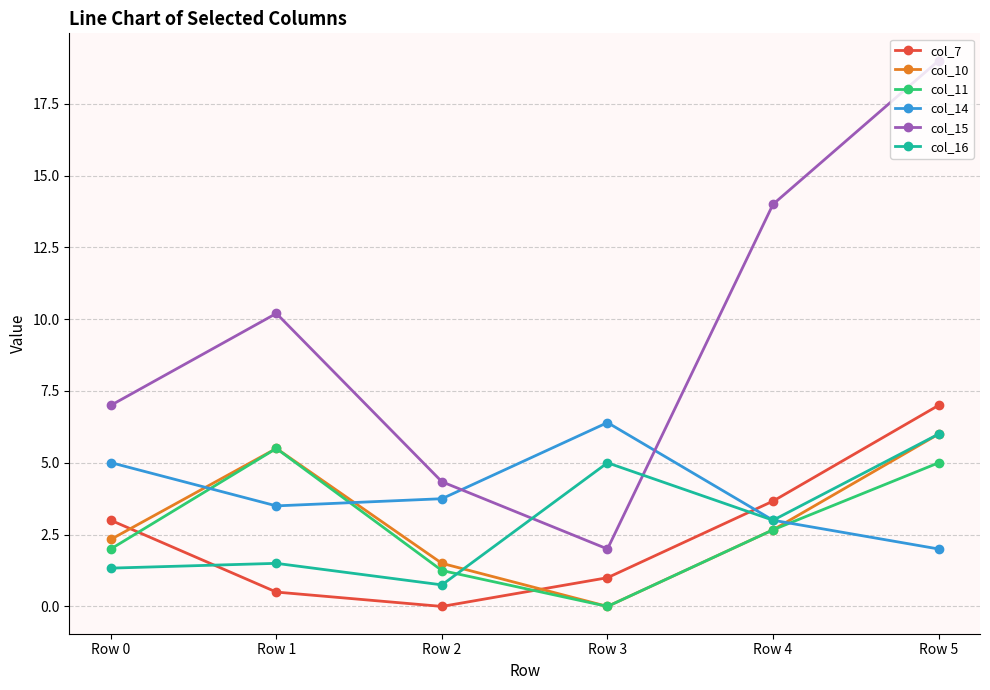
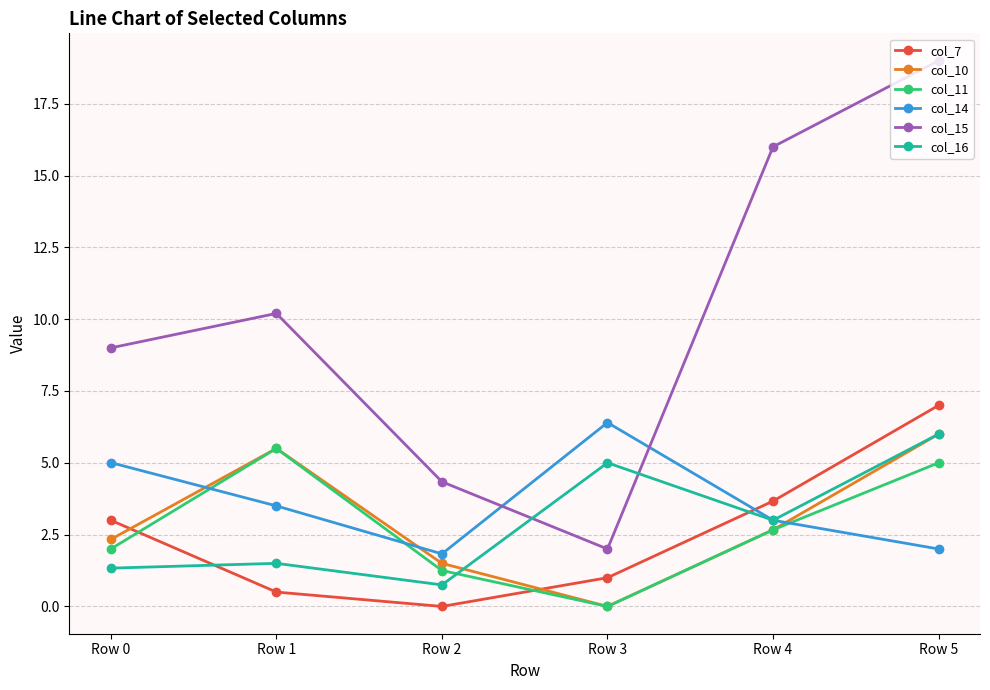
col_15, Row 0: 7 -> 9
col_14, Row 2: 3.8 -> 1.8
col_15, Row 4: 14 -> 16
